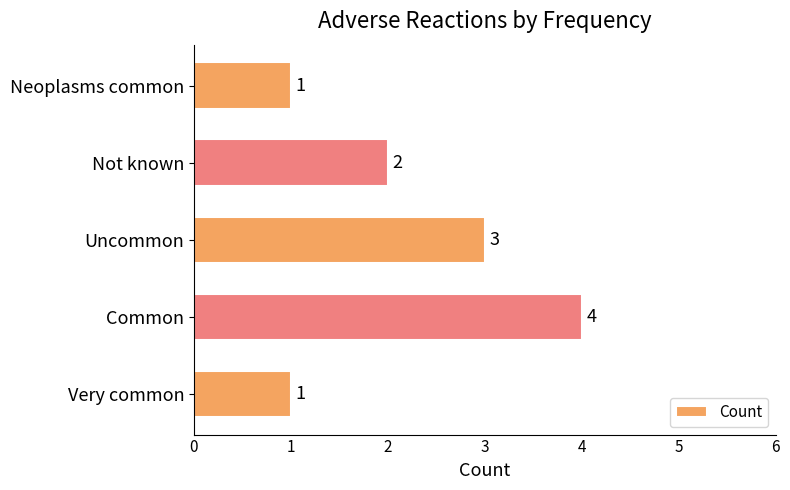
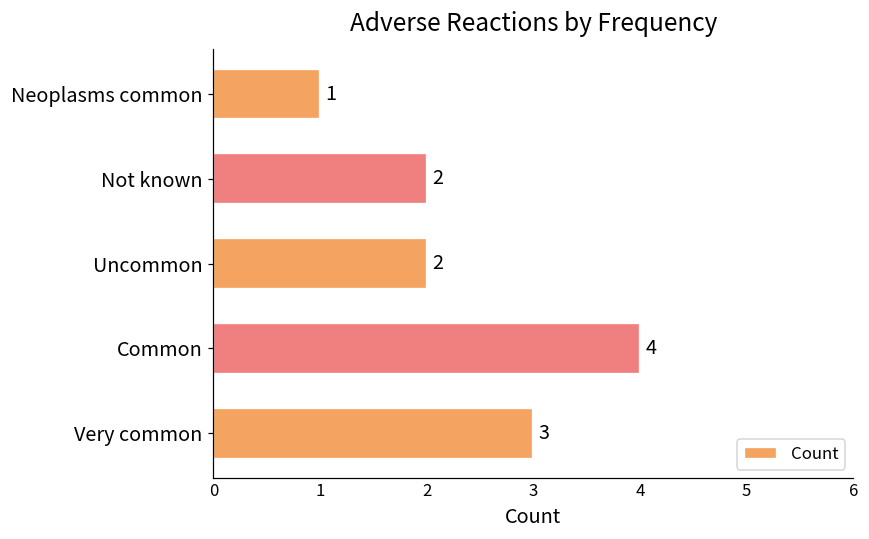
Uncommon: 3 -> 2
Very common: 1 -> 3
